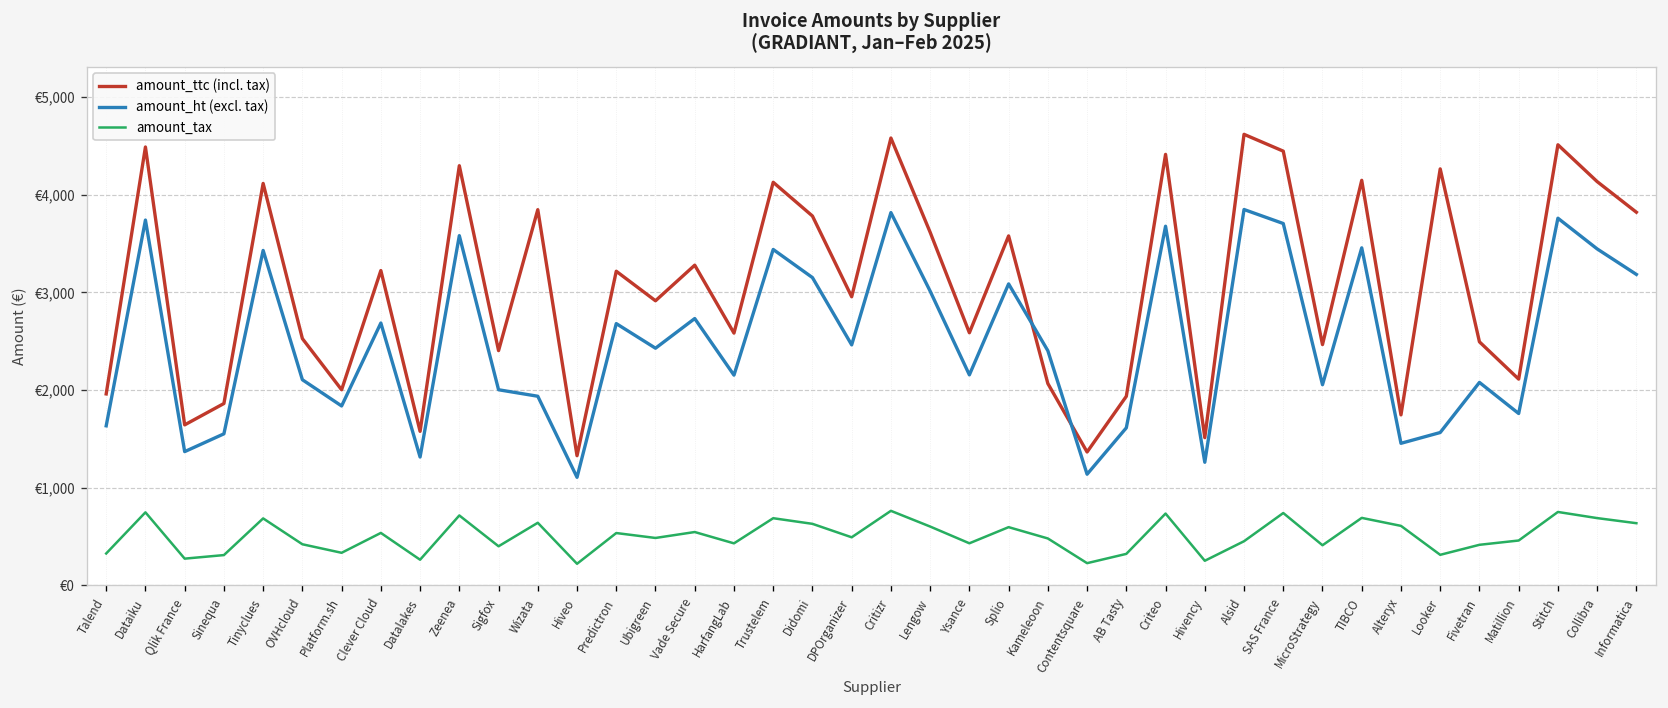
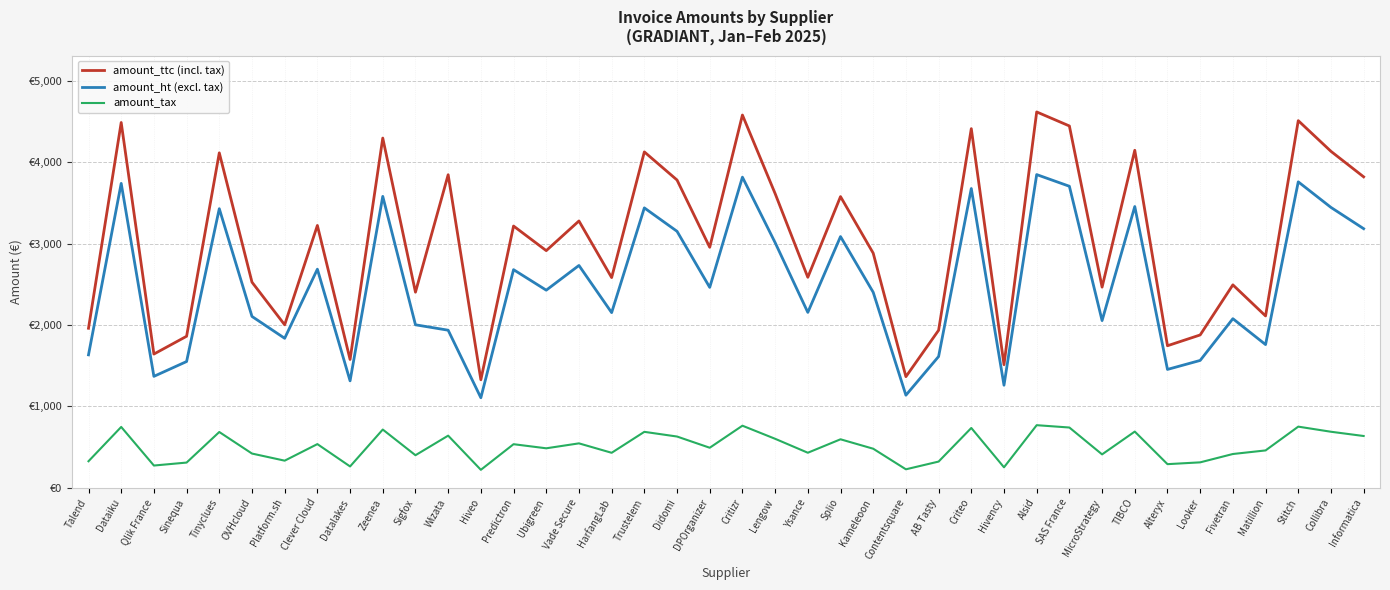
amount_ttc (incl. tax), Kameleoon: €2,100 -> €2,900
amount_tax, Alsid: €500 -> €800
amount_tax, Alteryx: €600 -> €300
amount_ttc (incl. tax), Looker: €4,300 -> €1,900
